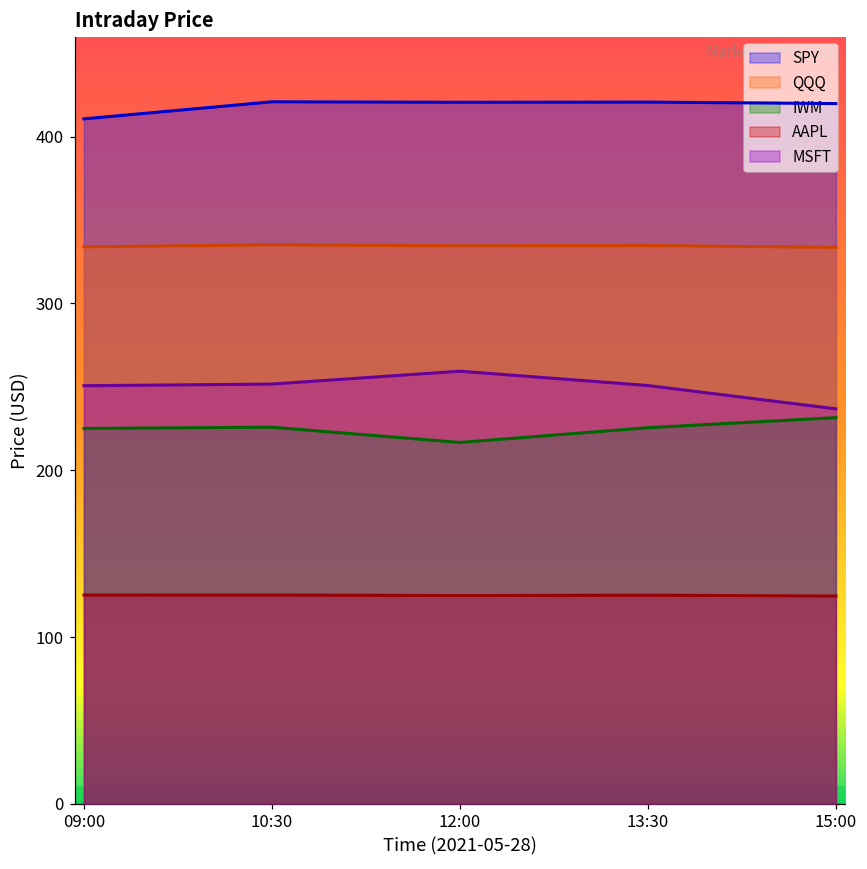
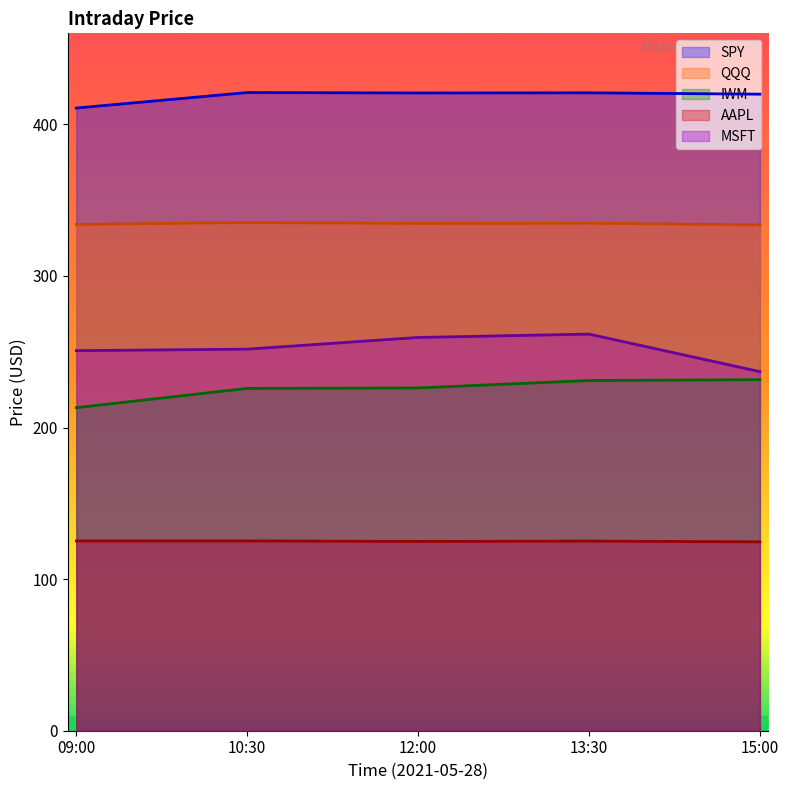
IWM, 09:00: 225 -> 213
IWM, 12:00: 217 -> 226
IWM, 13:30: 226 -> 231
MSFT, 13:30: 251 -> 262
